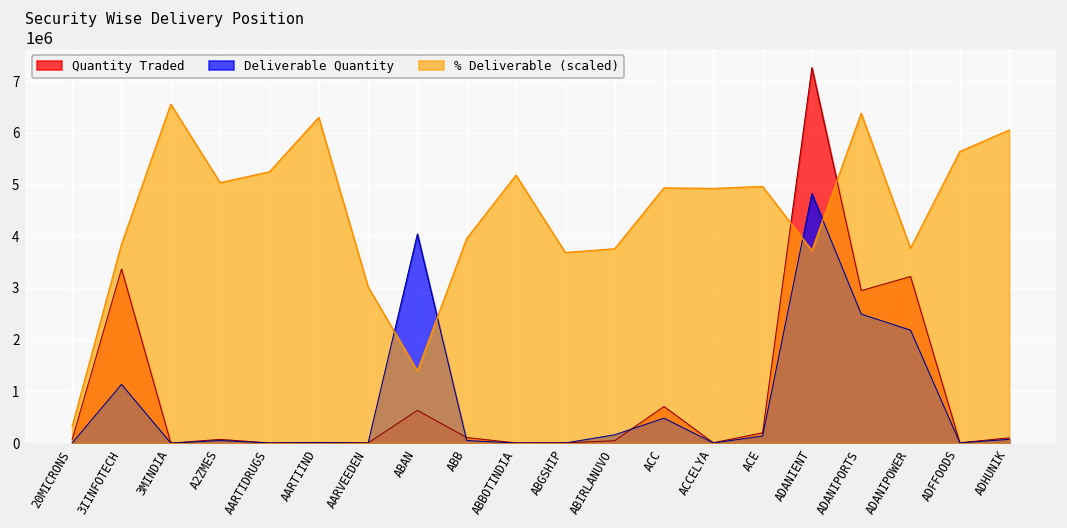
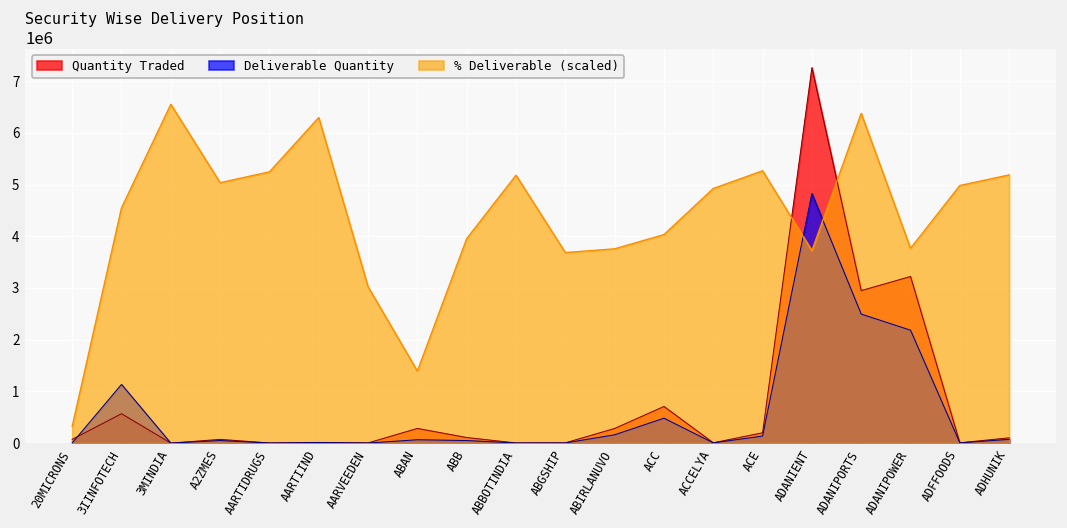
Quantity Traded, 3IINFOTECH: 3400000 -> 600000
% Deliverable (scaled), 3IINFOTECH: 3800000 -> 4600000
Quantity Traded, ABAN: 600000 -> 300000
Deliverable Quantity, ABAN: 4000000 -> 100000
Quantity Traded, ABIRLANUVO: 0 -> 300000
% Deliverable (scaled), ACC: 4900000 -> 4000000
% Deliverable (scaled), ACE: 5000000 -> 5300000
% Deliverable (scaled), ADFFOODS: 5600000 -> 5000000
% Deliverable (scaled), ADHUNIK: 6100000 -> 5200000
